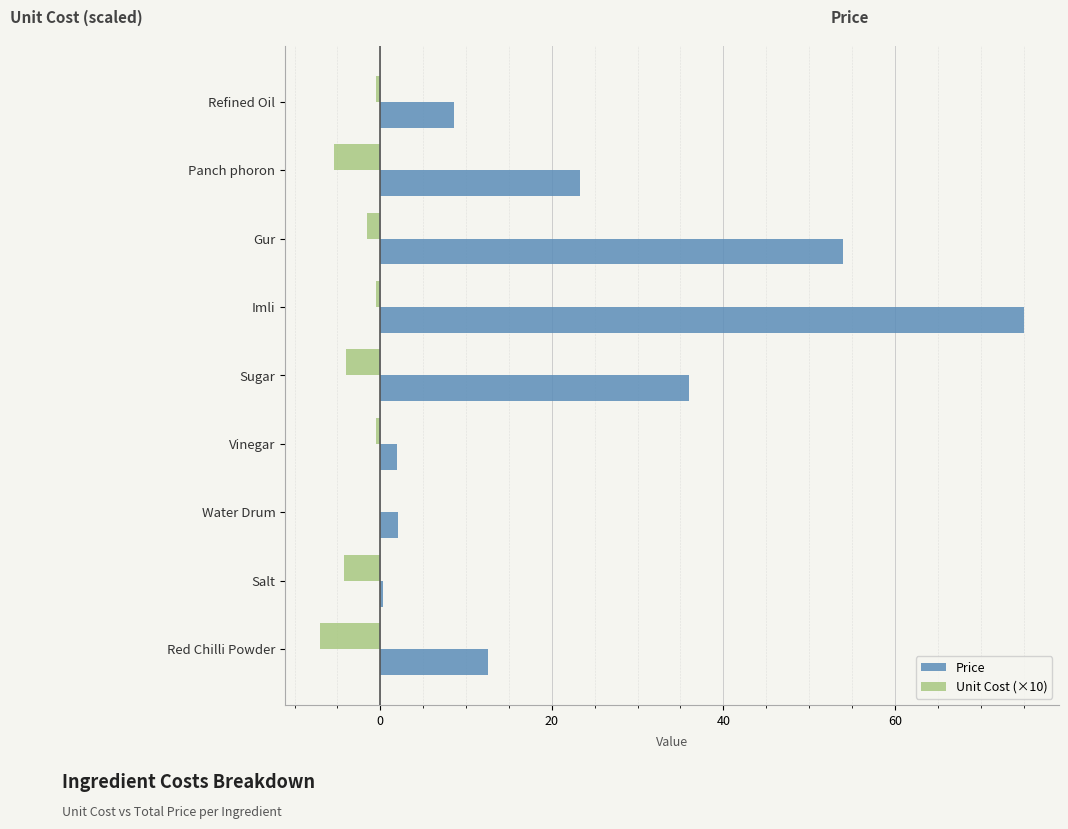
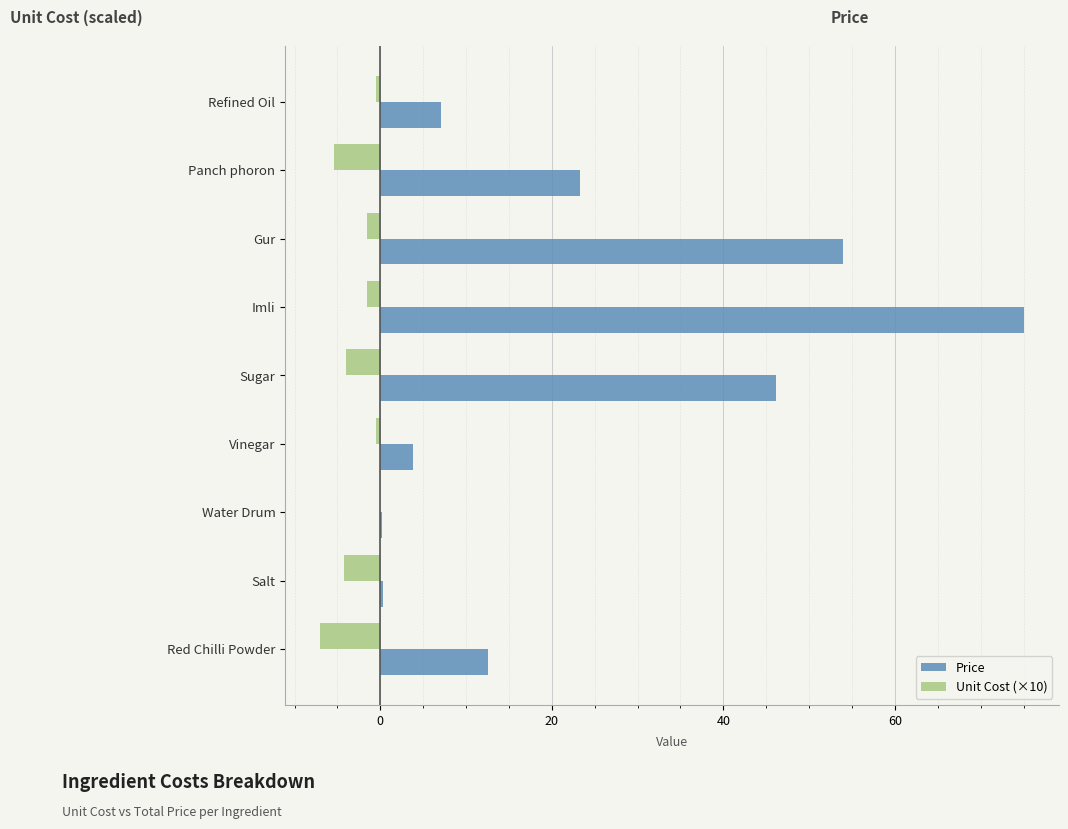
Price, Refined Oil: 9 -> 7
Unit Cost (×10), Imli: -1 -> -2
Price, Sugar: 36 -> 46
Price, Vinegar: 2 -> 4
Price, Water Drum: 2 -> 0
